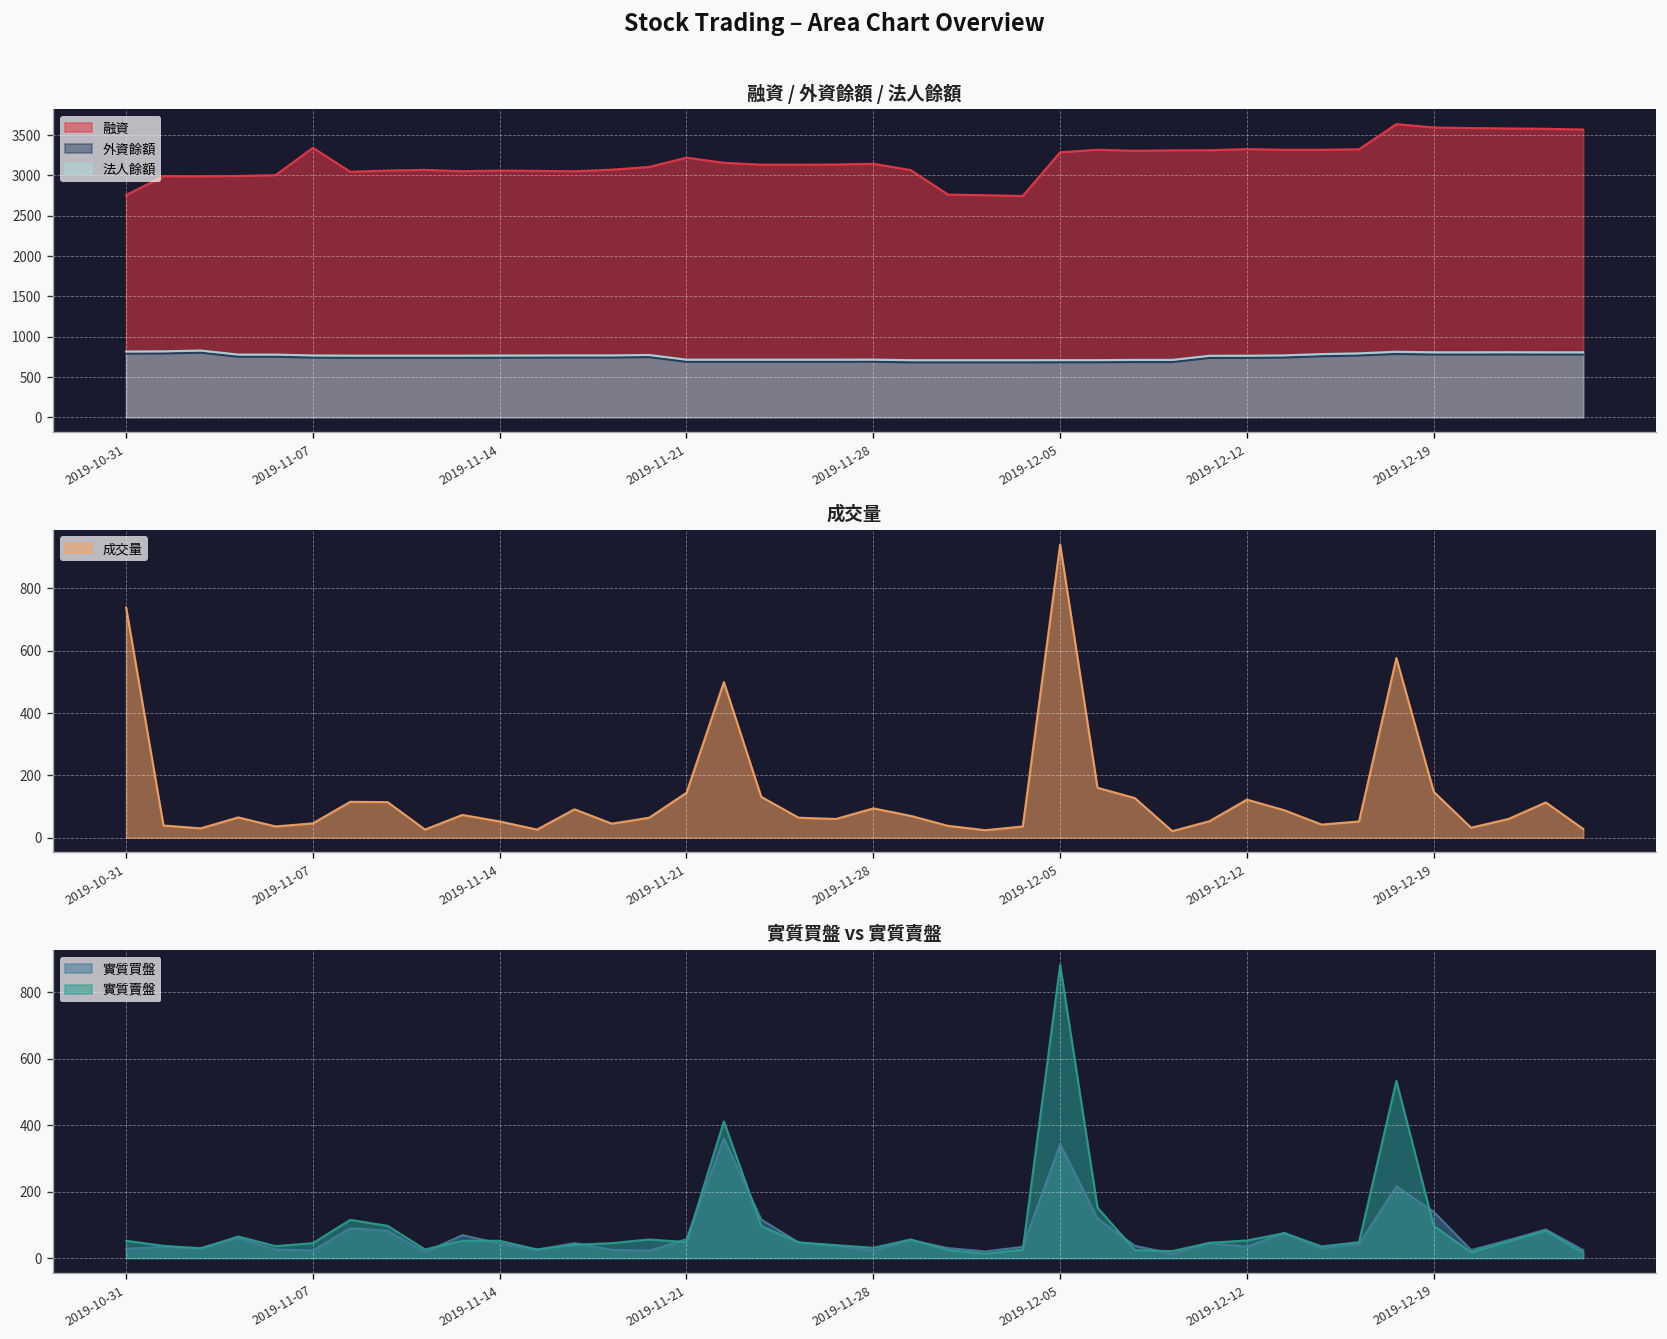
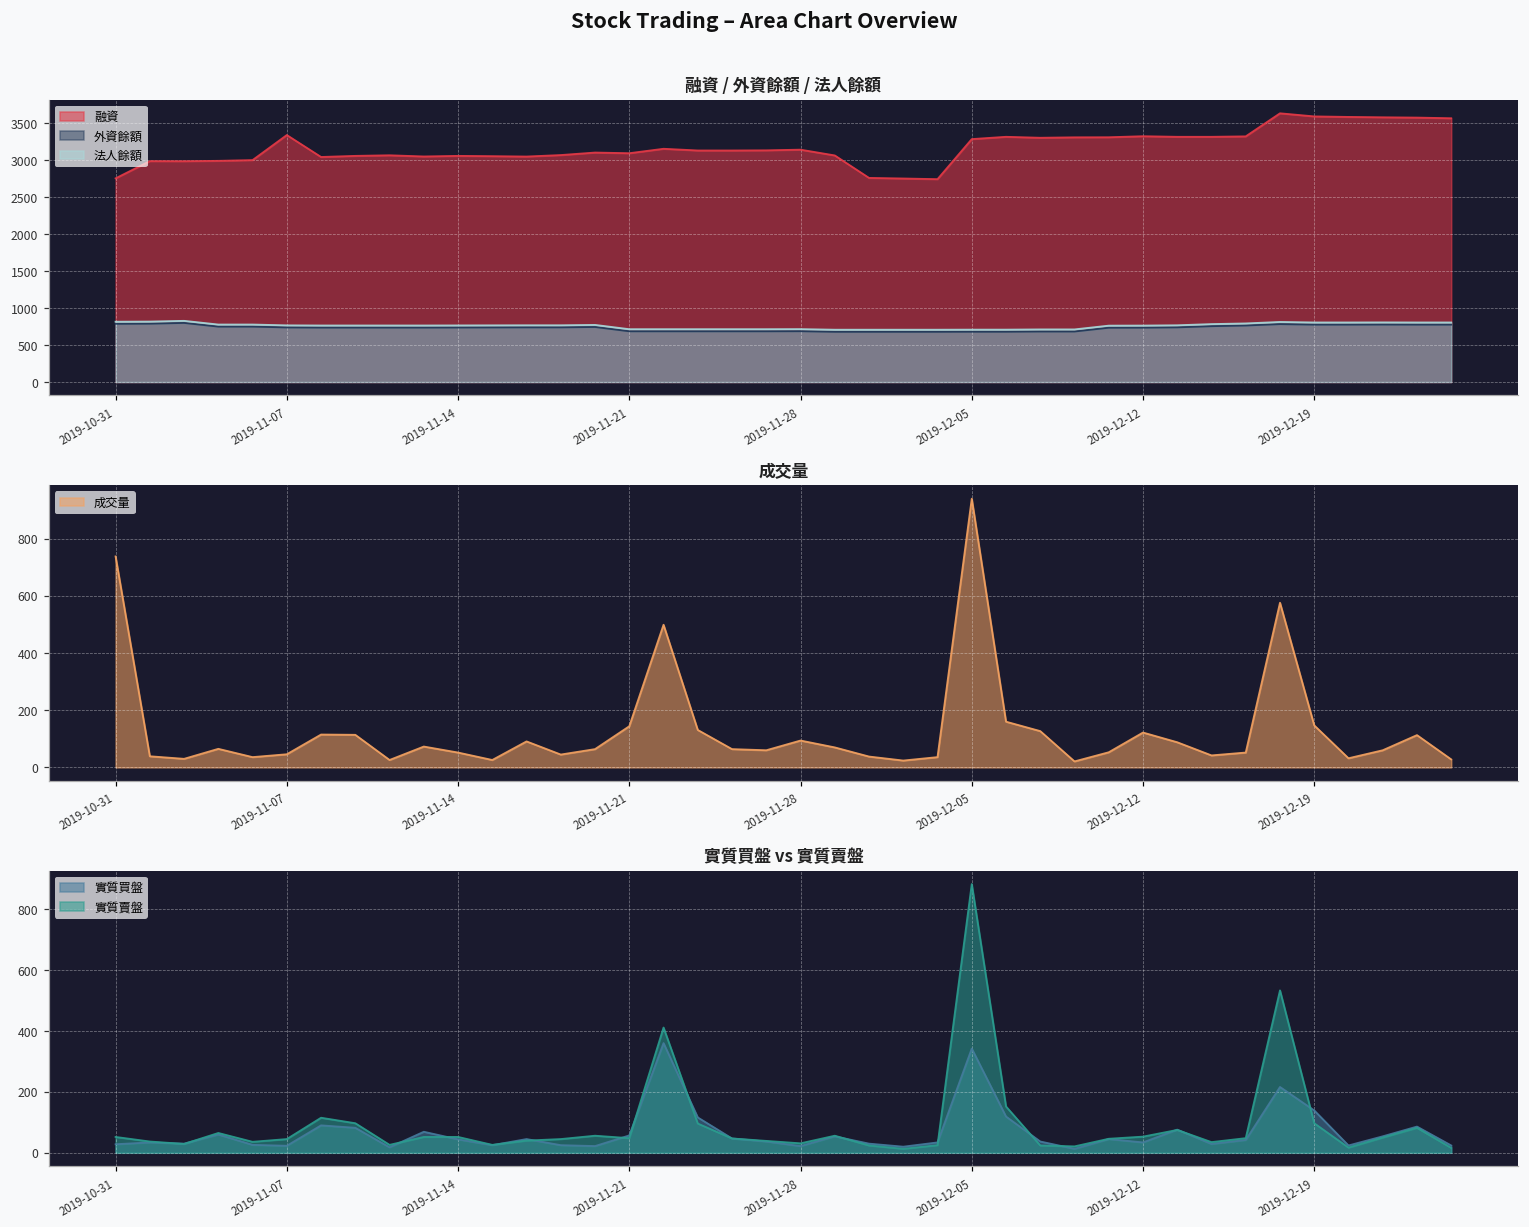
融資 / 外資餘額 / 法人餘額, 融資, 2019-11-21: 3200 -> 3100
